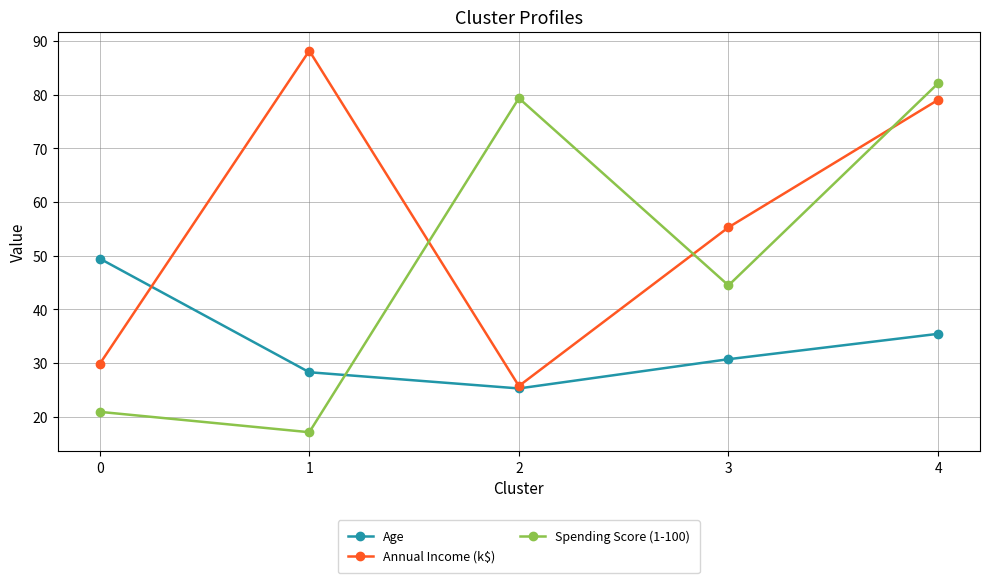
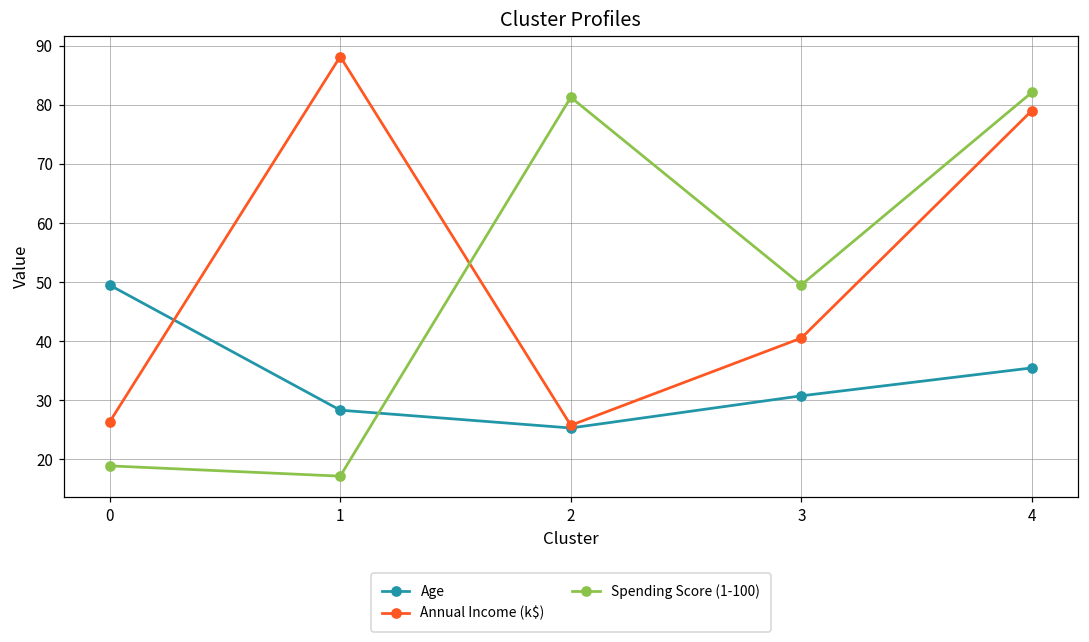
Annual Income (k$), 0: 30 -> 26
Spending Score (1-100), 0: 21 -> 19
Spending Score (1-100), 2: 79 -> 81
Annual Income (k$), 3: 55 -> 41
Spending Score (1-100), 3: 44 -> 50
